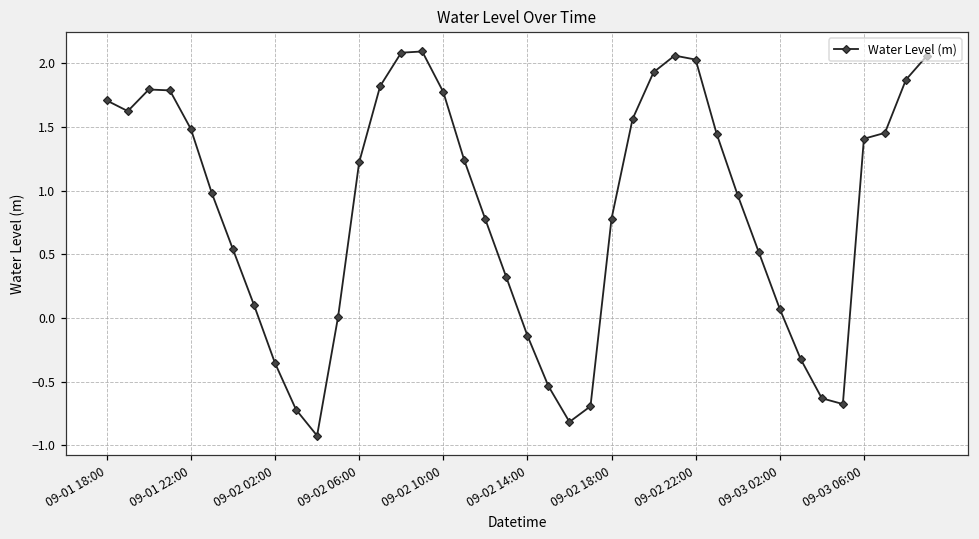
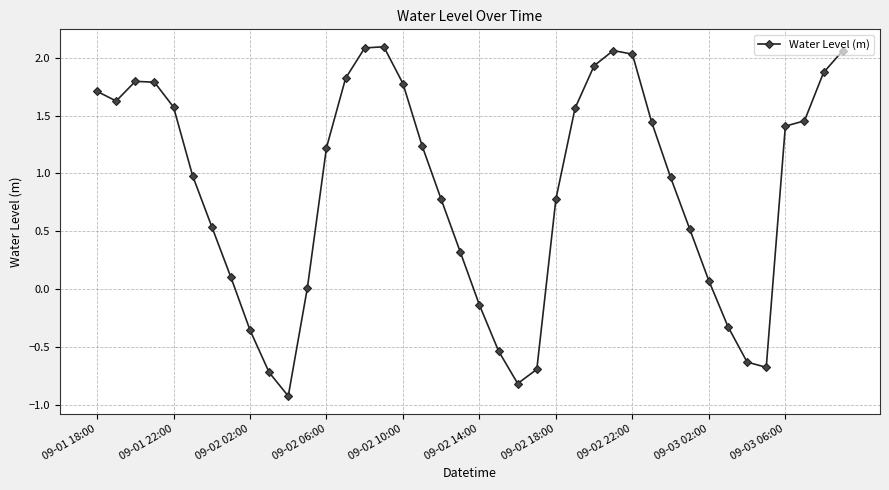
09-01 22:00: 1.48 -> 1.57
